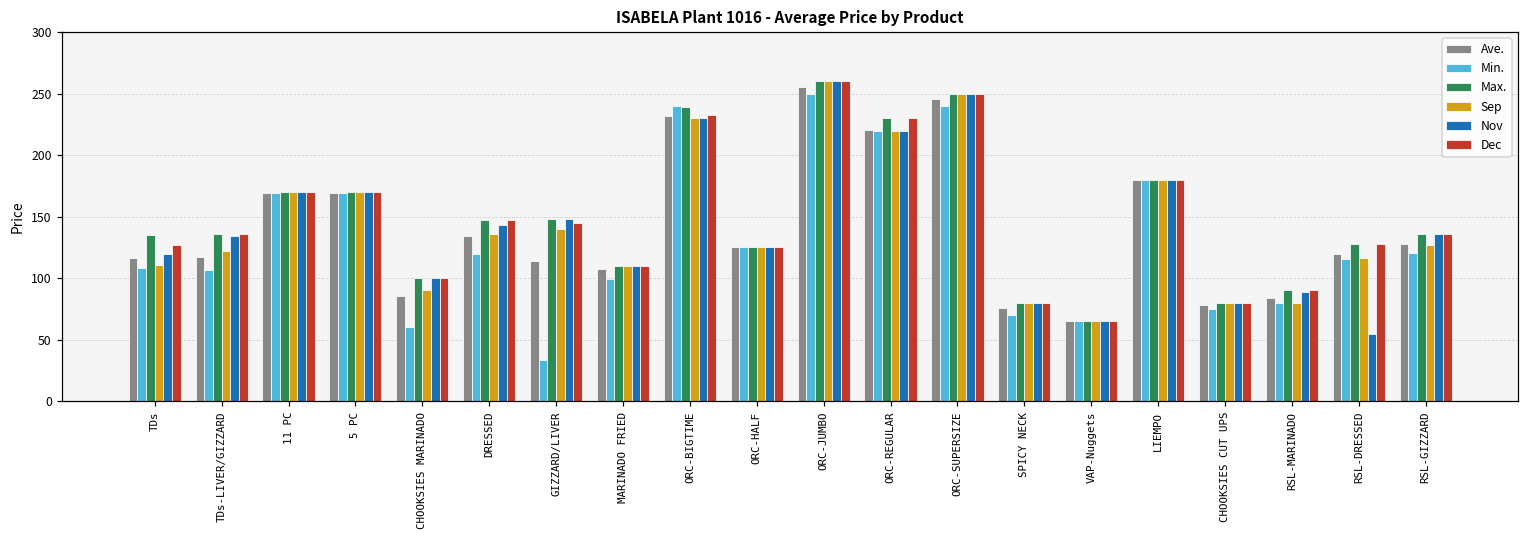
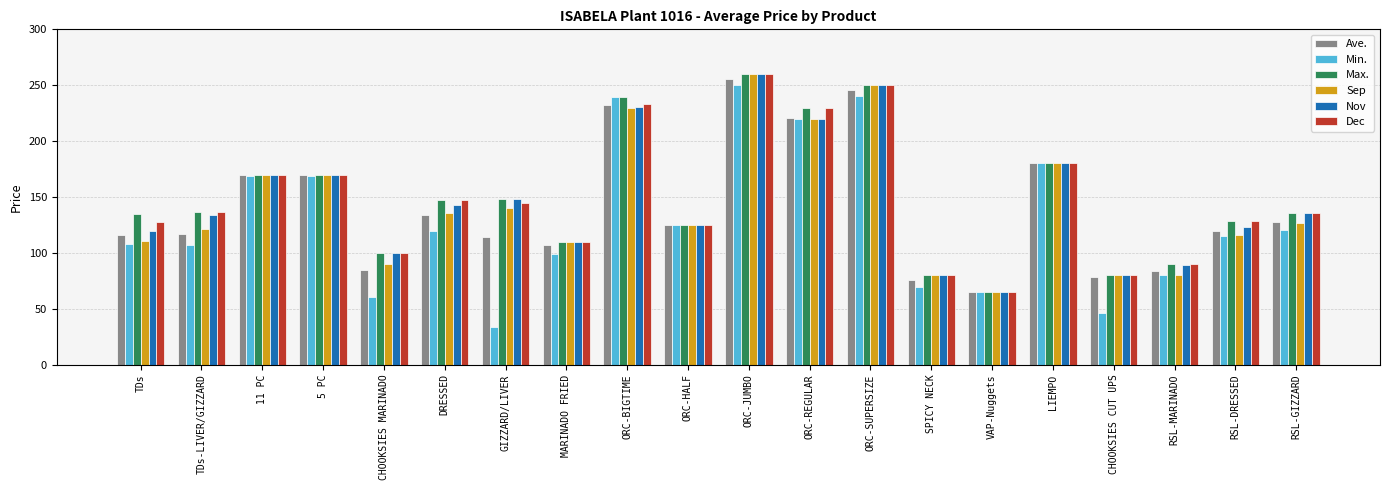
Min., CHOOKSIES CUT UPS: 75 -> 46
Nov, RSL-DRESSED: 55 -> 123
